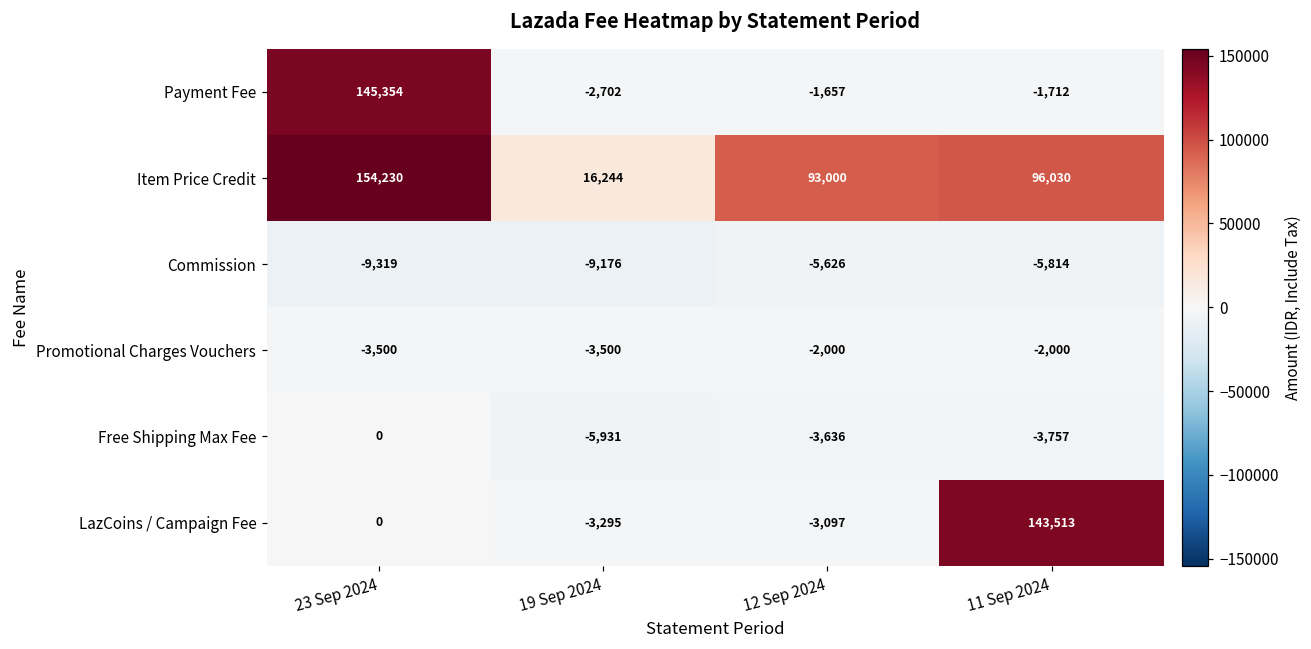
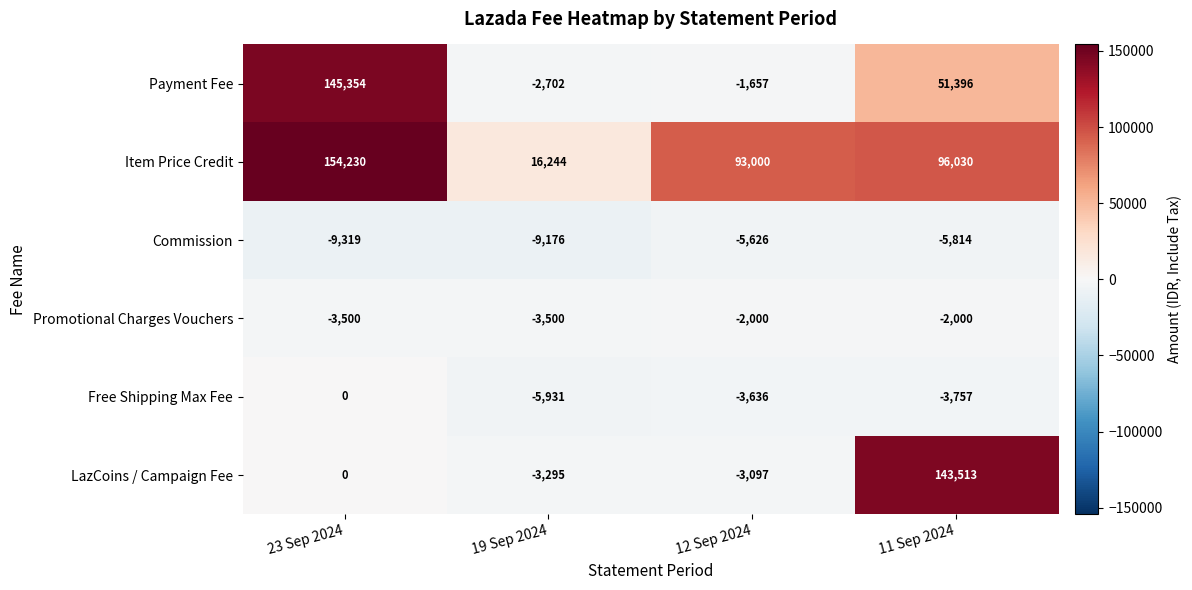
Payment Fee, 11 Sep 2024: -1,712 -> 51,396
